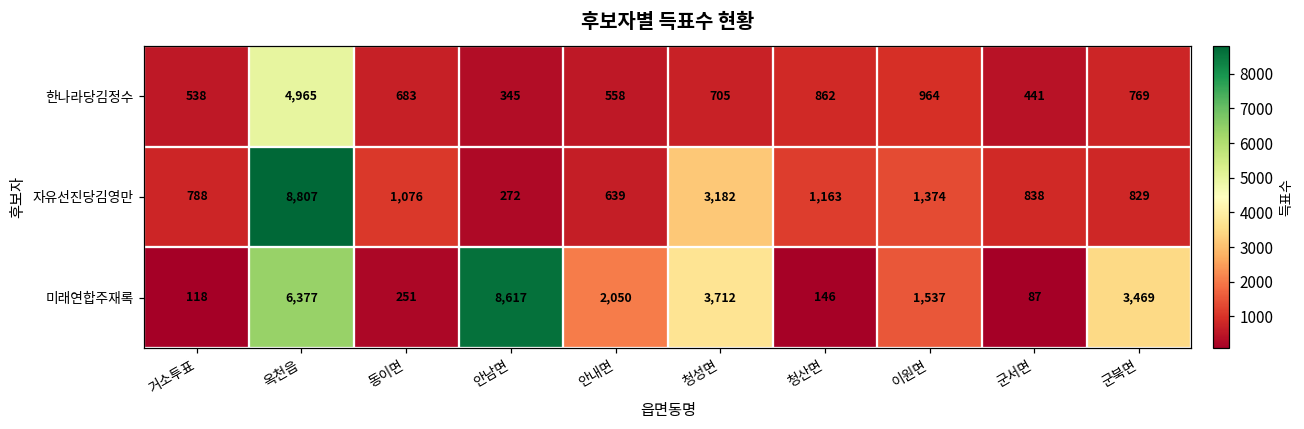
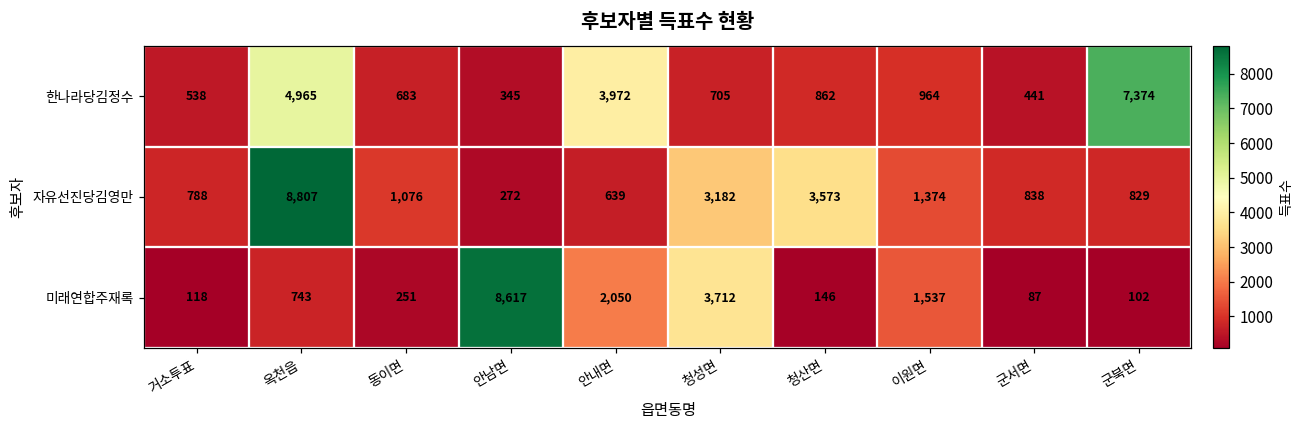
한나라당김정수, 안내면: 558 -> 3,972
한나라당김정수, 군북면: 769 -> 7,374
자유선진당김영만, 청산면: 1,163 -> 3,573
미래연합주재록, 옥천읍: 6,377 -> 743
미래연합주재록, 군북면: 3,469 -> 102
